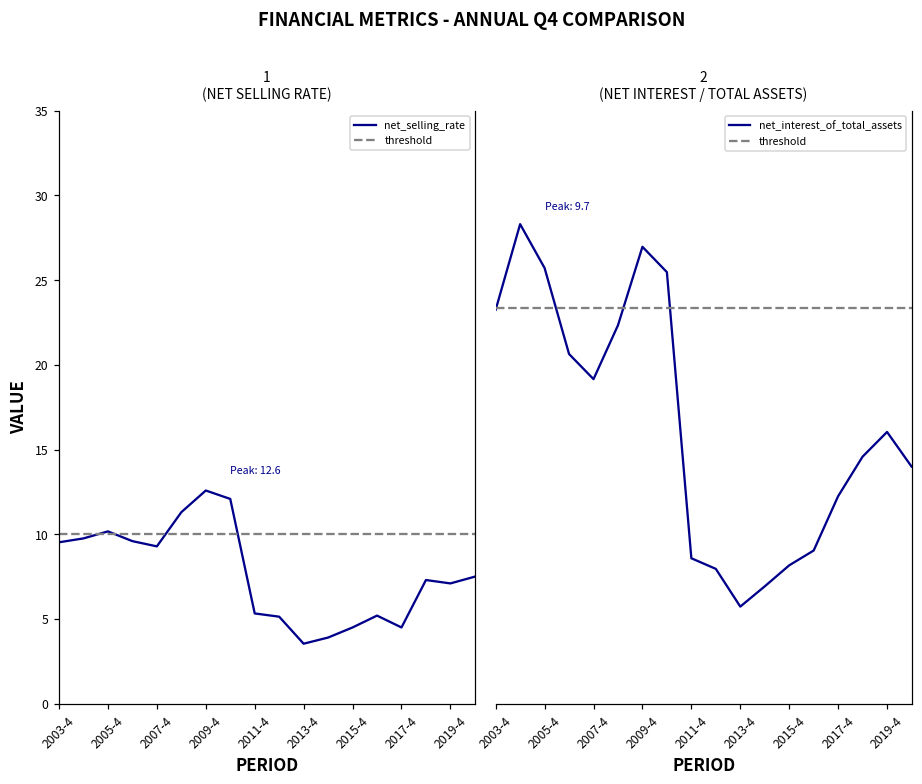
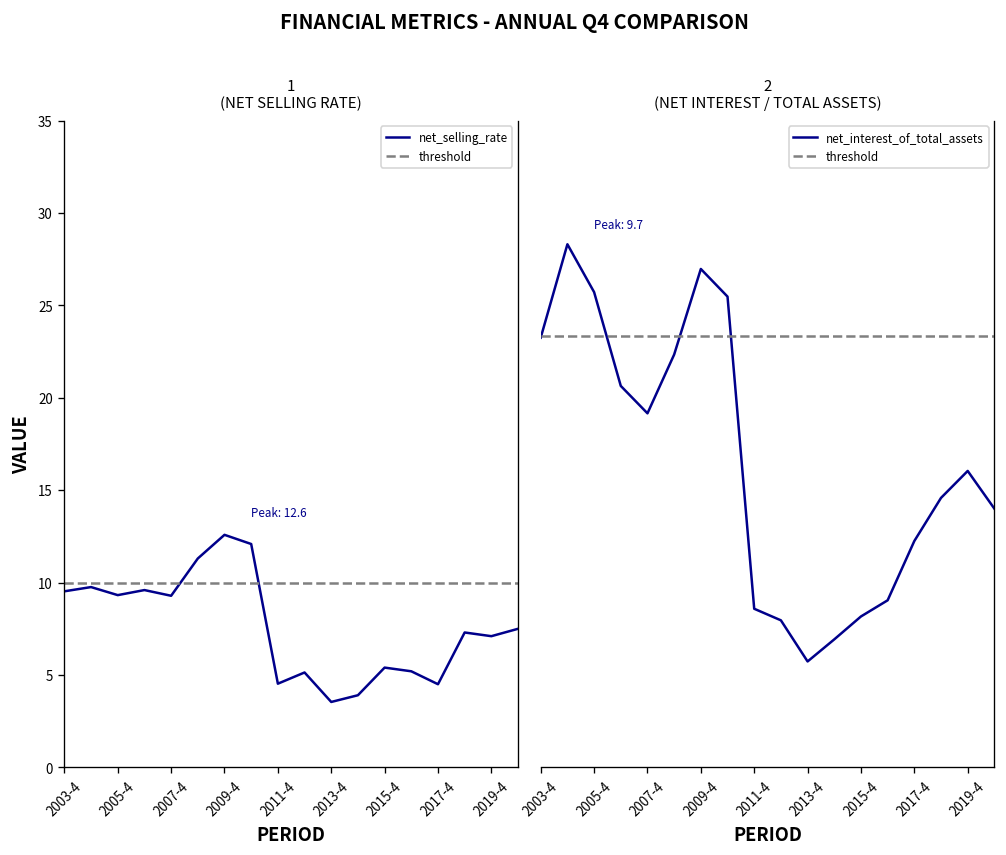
1 (NET SELLING RATE), 2005-4: 10.2 -> 9.3
1 (NET SELLING RATE), 2011-4: 5.3 -> 4.5
1 (NET SELLING RATE), 2015-4: 4.5 -> 5.4
